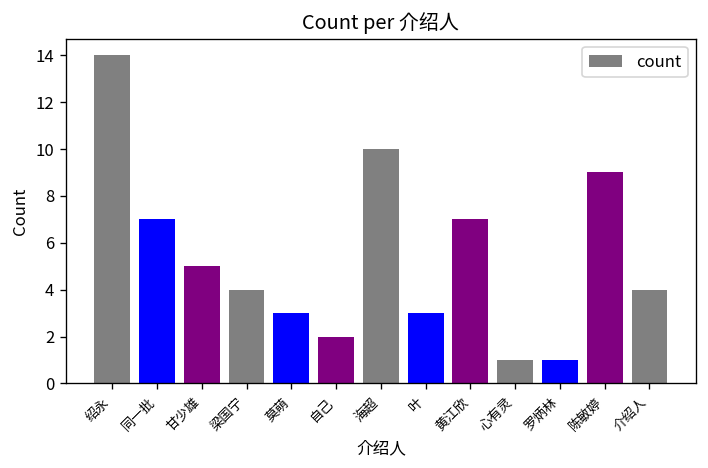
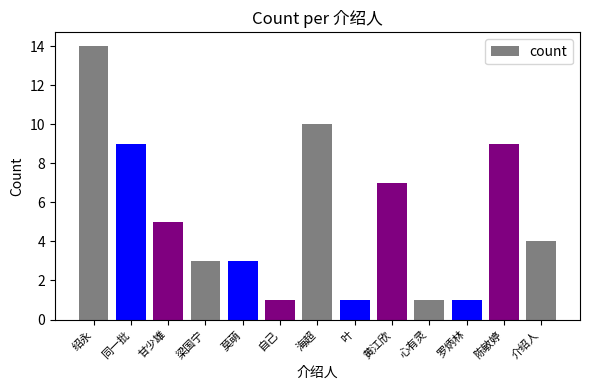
同一批: 7 -> 9
梁国宁: 4 -> 3
自己: 2 -> 1
叶: 3 -> 1
